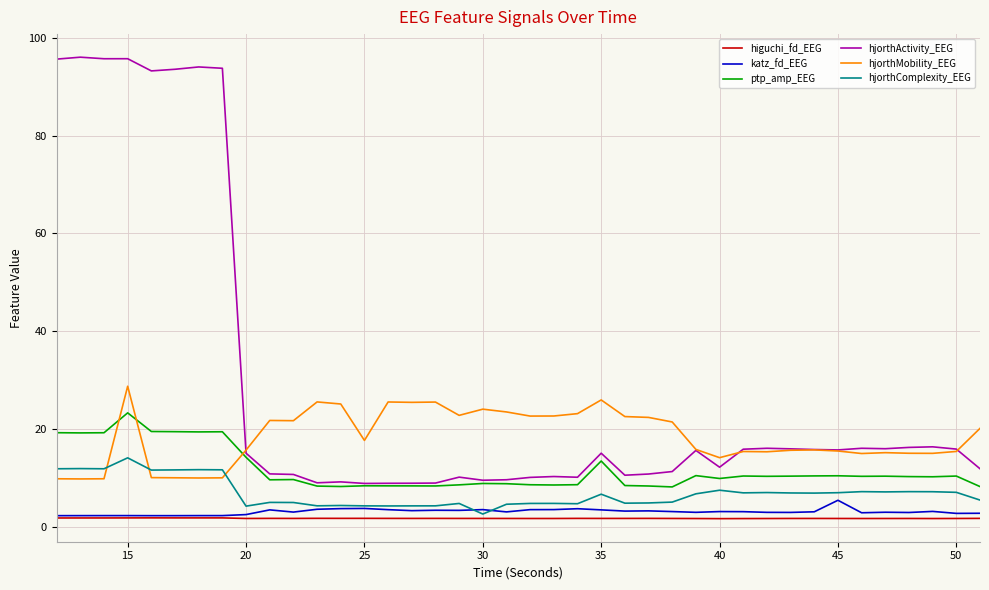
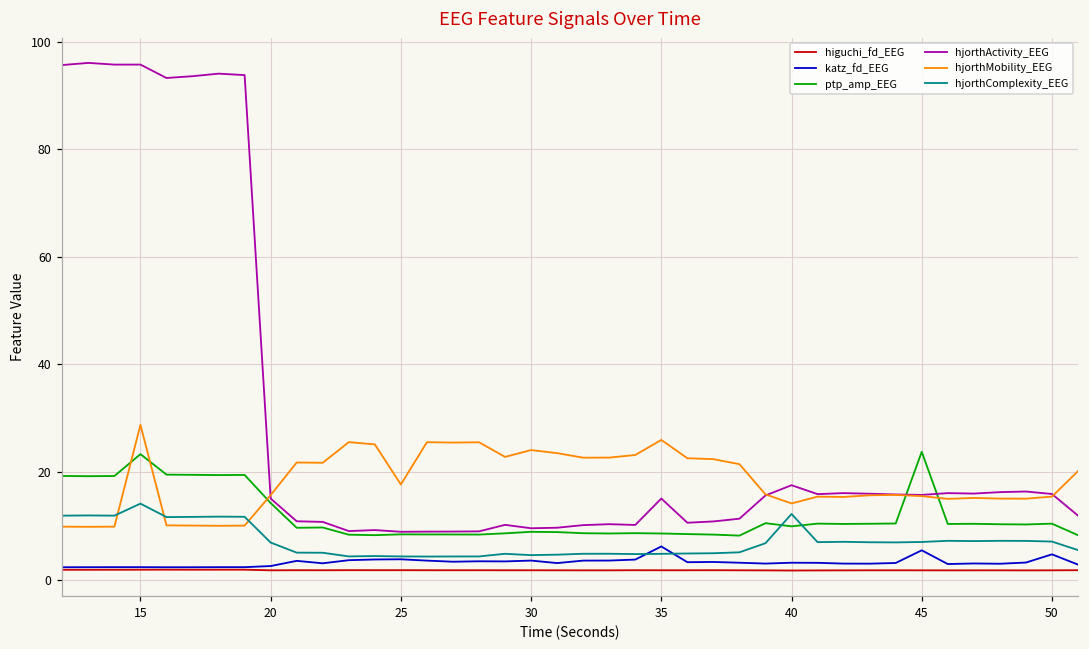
hjorthComplexity_EEG, 20: 4 -> 7
hjorthComplexity_EEG, 30: 3 -> 5
katz_fd_EEG, 35: 3 -> 6
ptp_amp_EEG, 35: 13 -> 9
hjorthComplexity_EEG, 35: 7 -> 5
hjorthActivity_EEG, 40: 12 -> 18
hjorthComplexity_EEG, 40: 7 -> 12
ptp_amp_EEG, 45: 10 -> 24
katz_fd_EEG, 50: 3 -> 5
